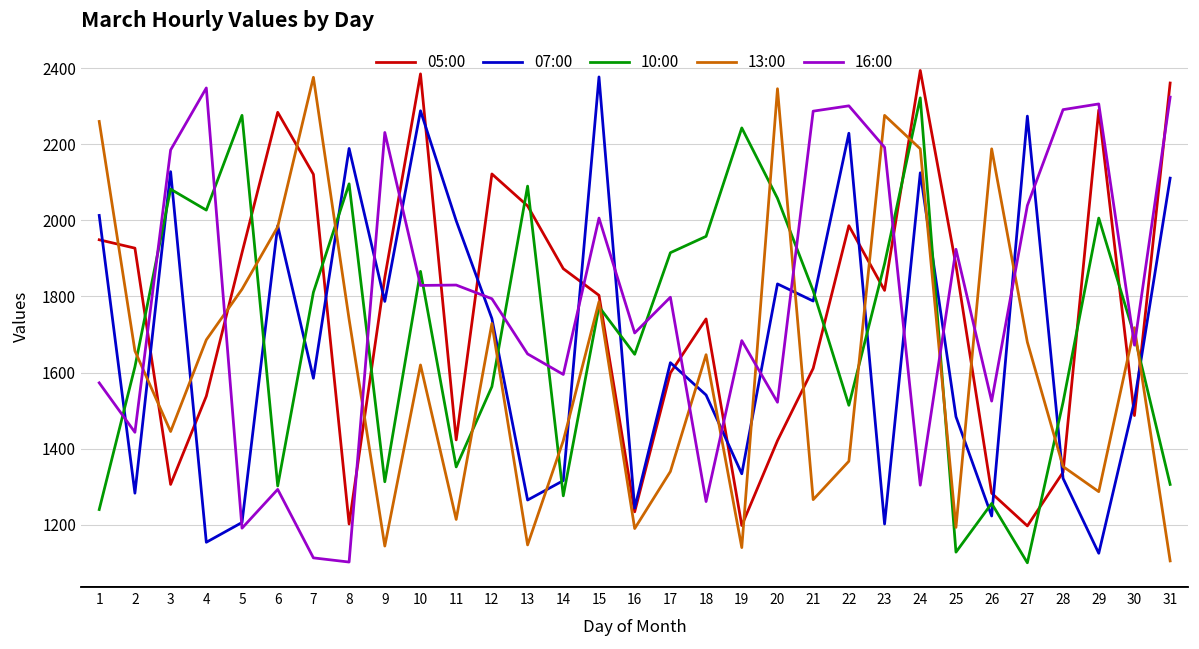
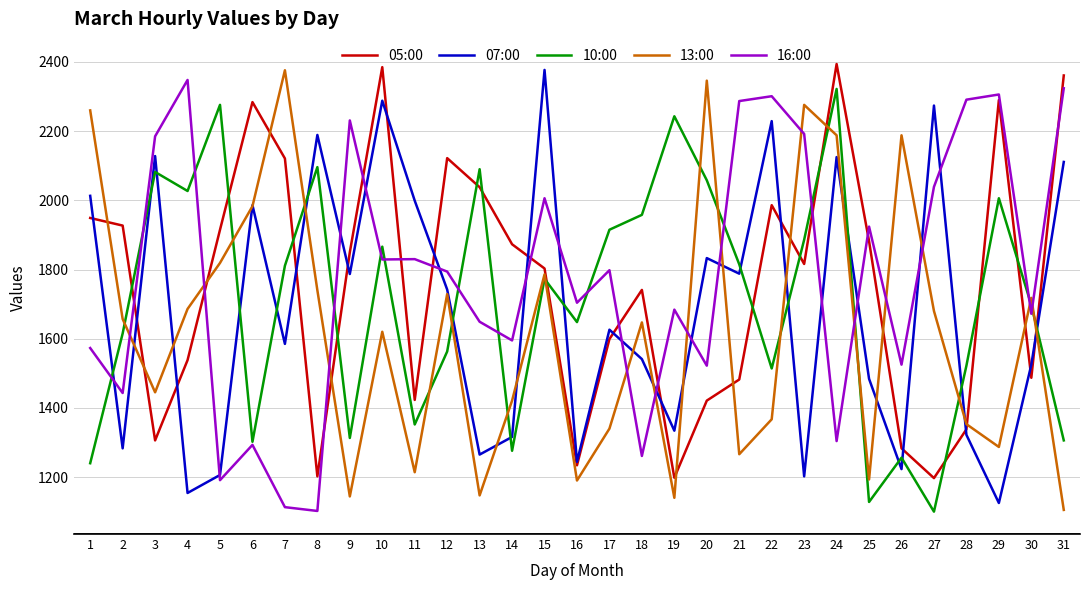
05:00, 21: 1610 -> 1480
